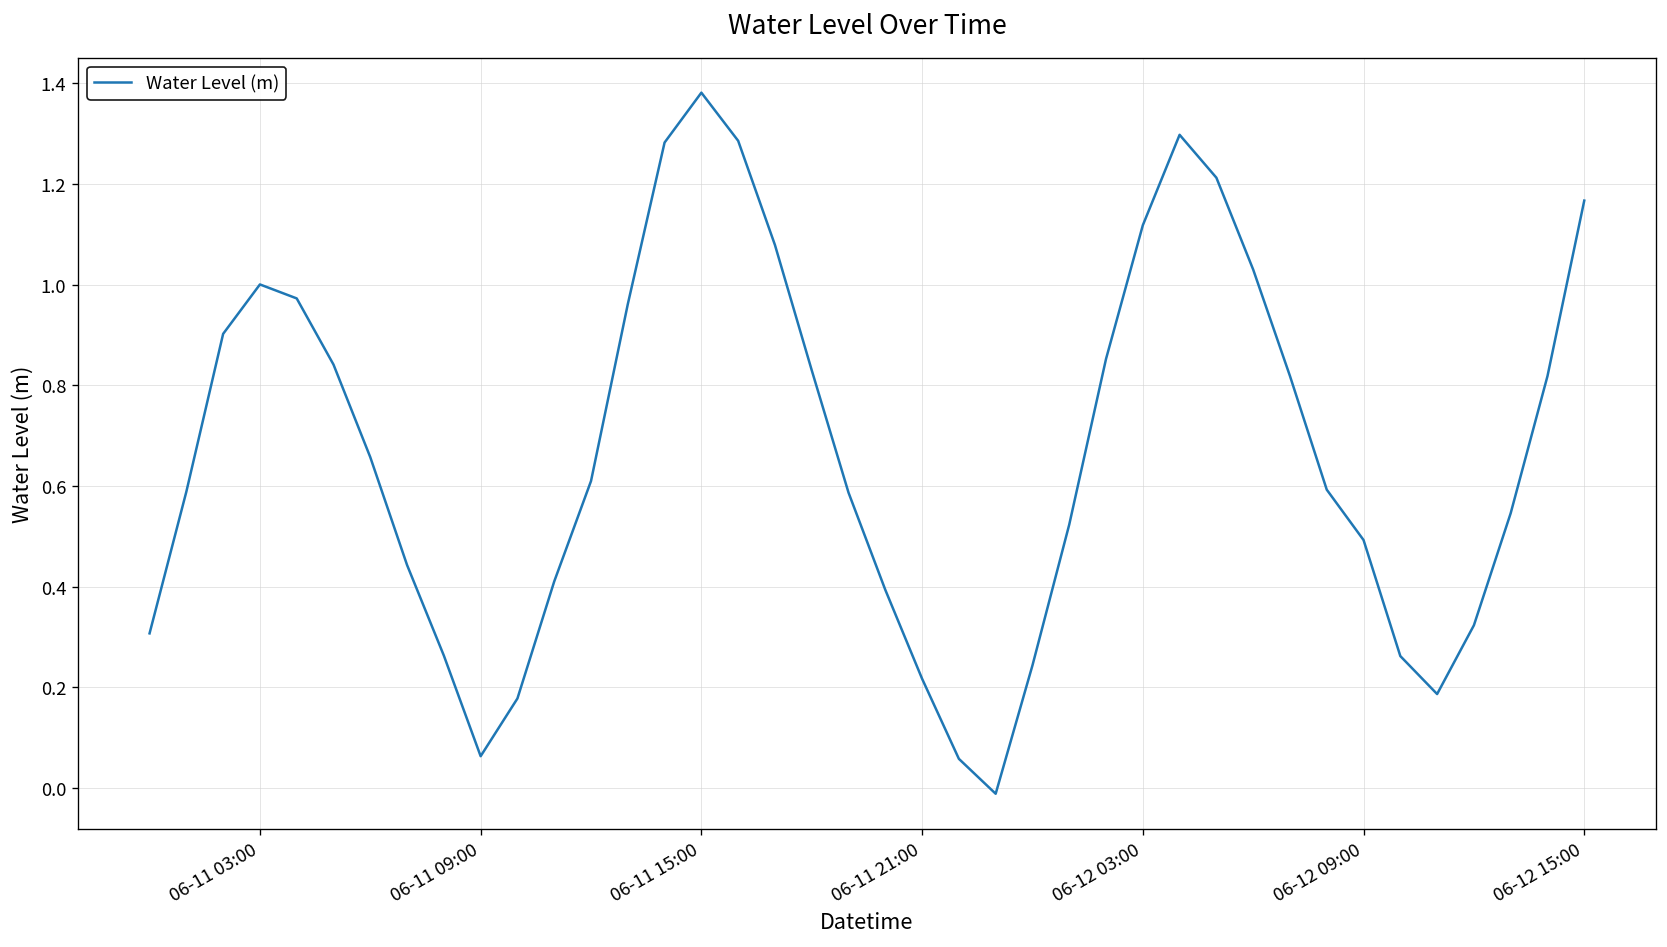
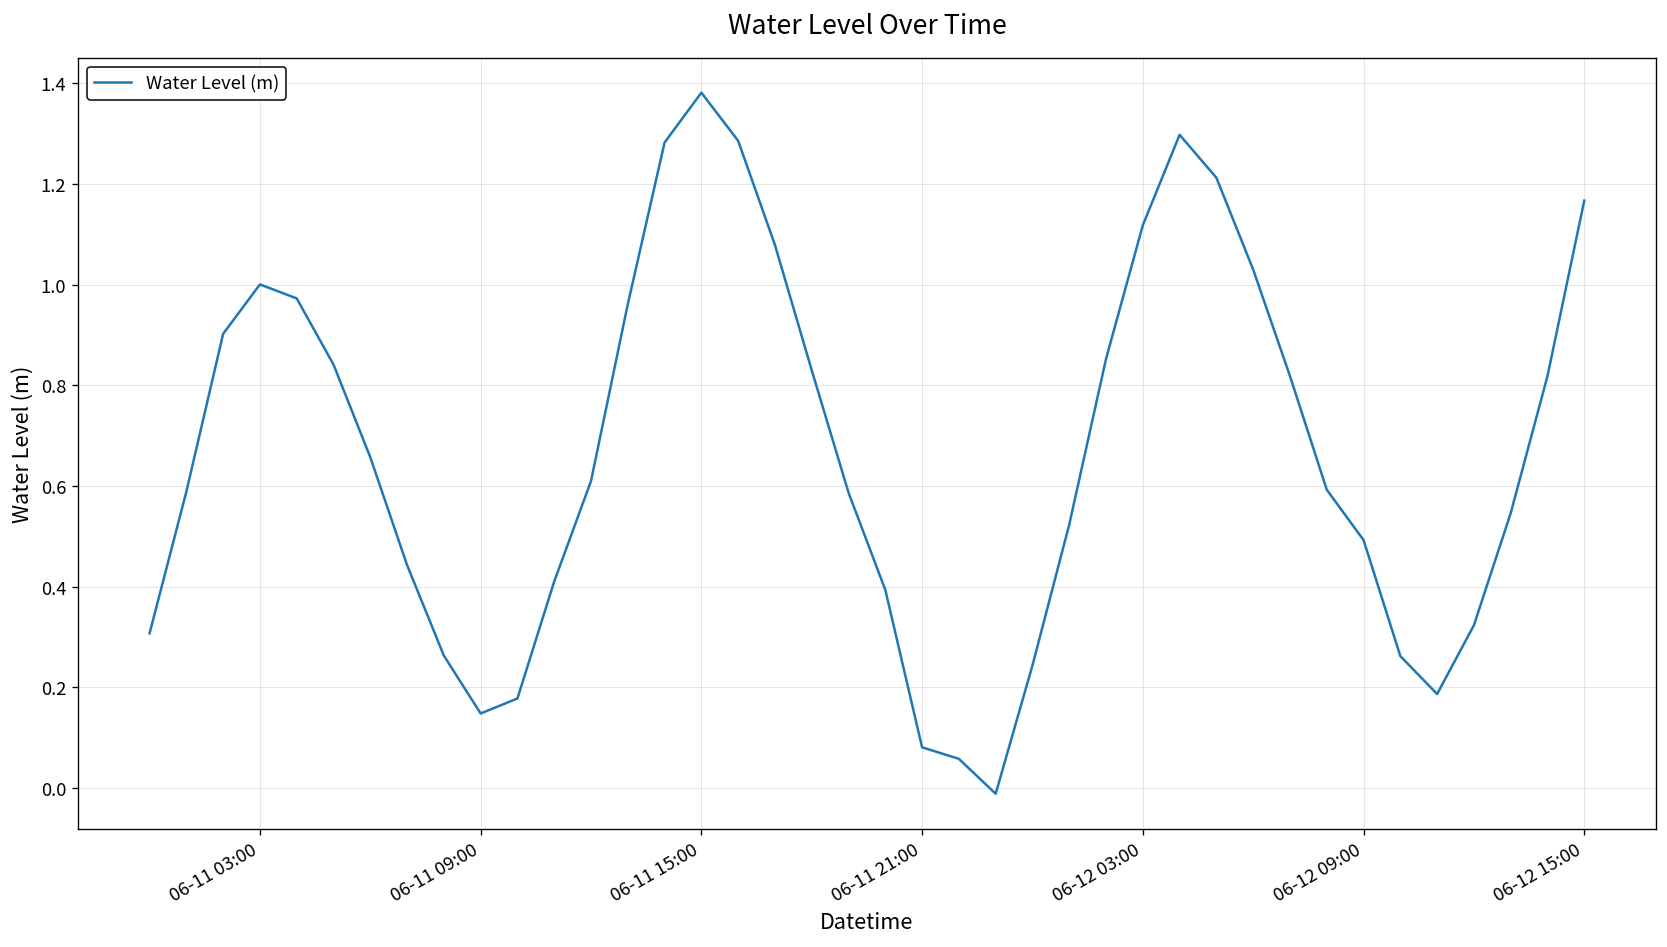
06-11 09:00: 0.06 -> 0.15
06-11 21:00: 0.22 -> 0.08
